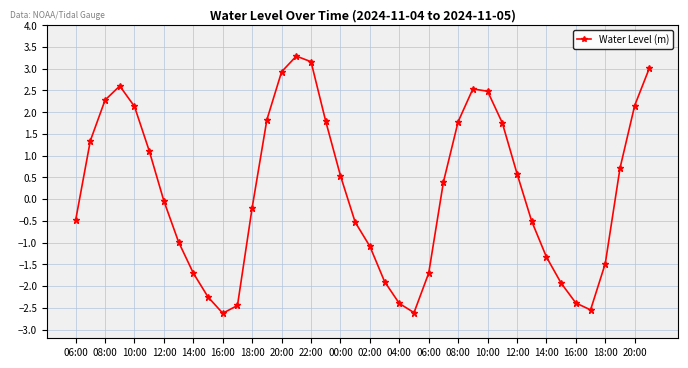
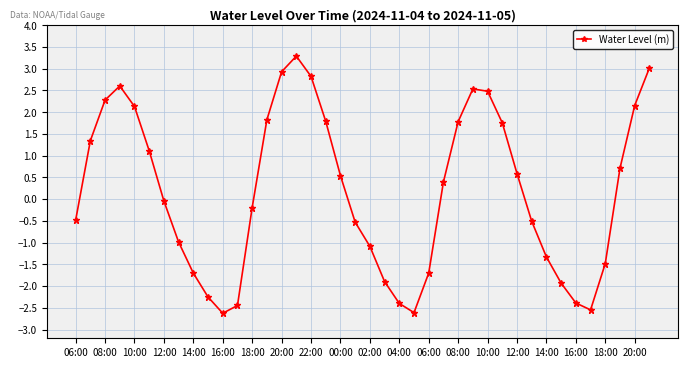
22:00: 3.2 -> 2.8
